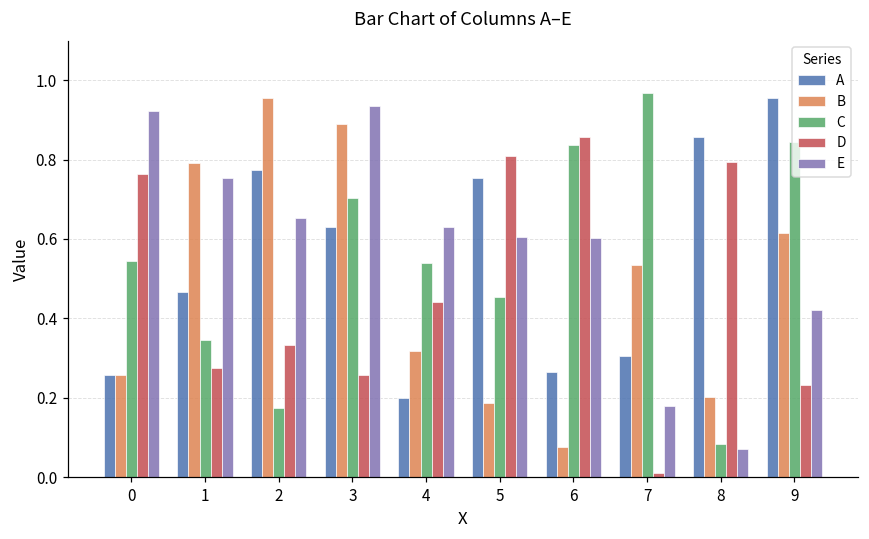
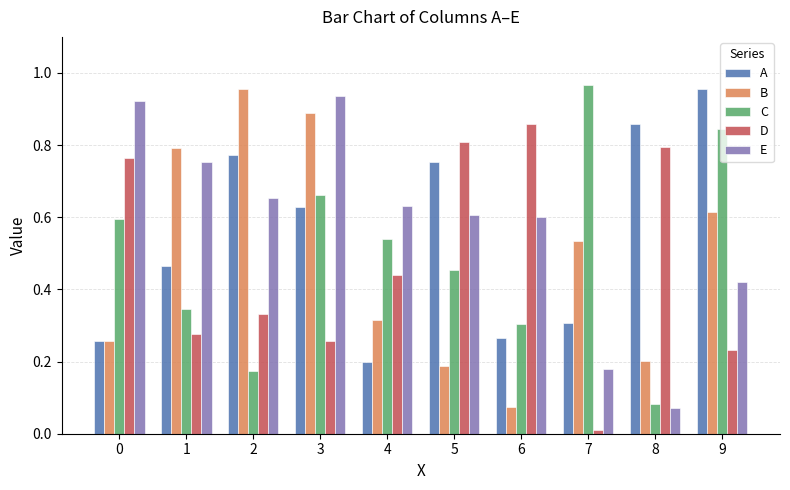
C, 0: 0.54 -> 0.59
C, 3: 0.70 -> 0.66
C, 6: 0.84 -> 0.30
